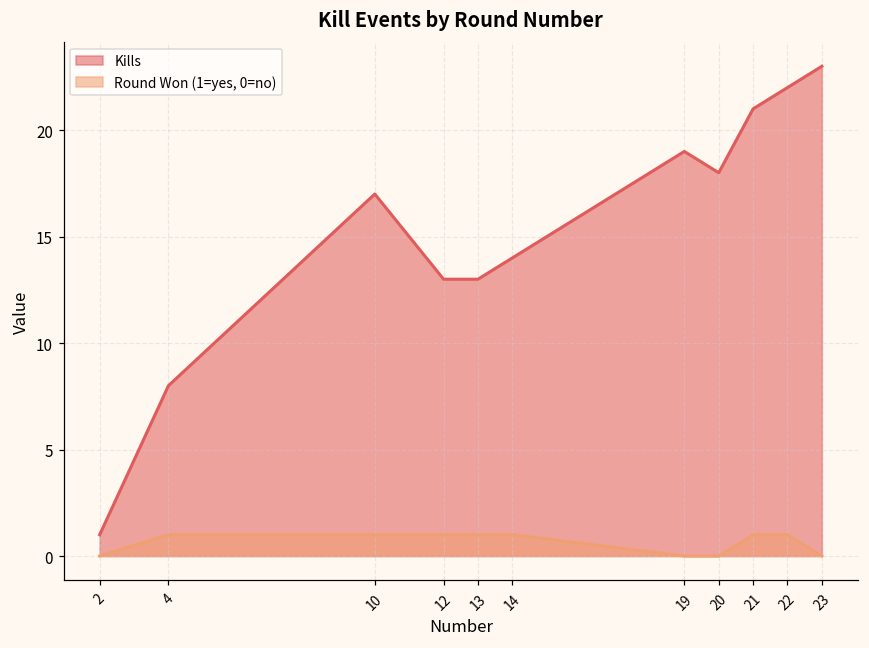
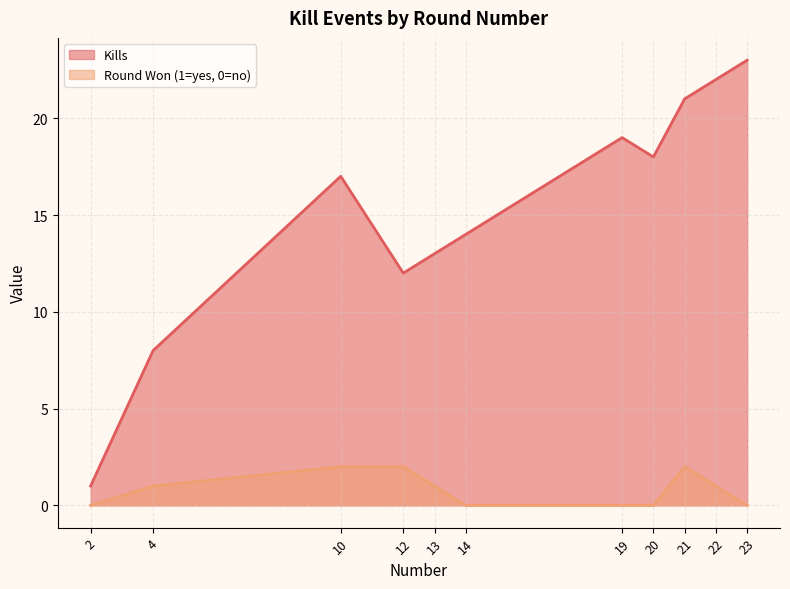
Round Won (1=yes, 0=no), 10: 1 -> 2
Kills, 12: 13 -> 12
Round Won (1=yes, 0=no), 12: 1 -> 2
Round Won (1=yes, 0=no), 14: 1 -> 0
Round Won (1=yes, 0=no), 21: 1 -> 2
